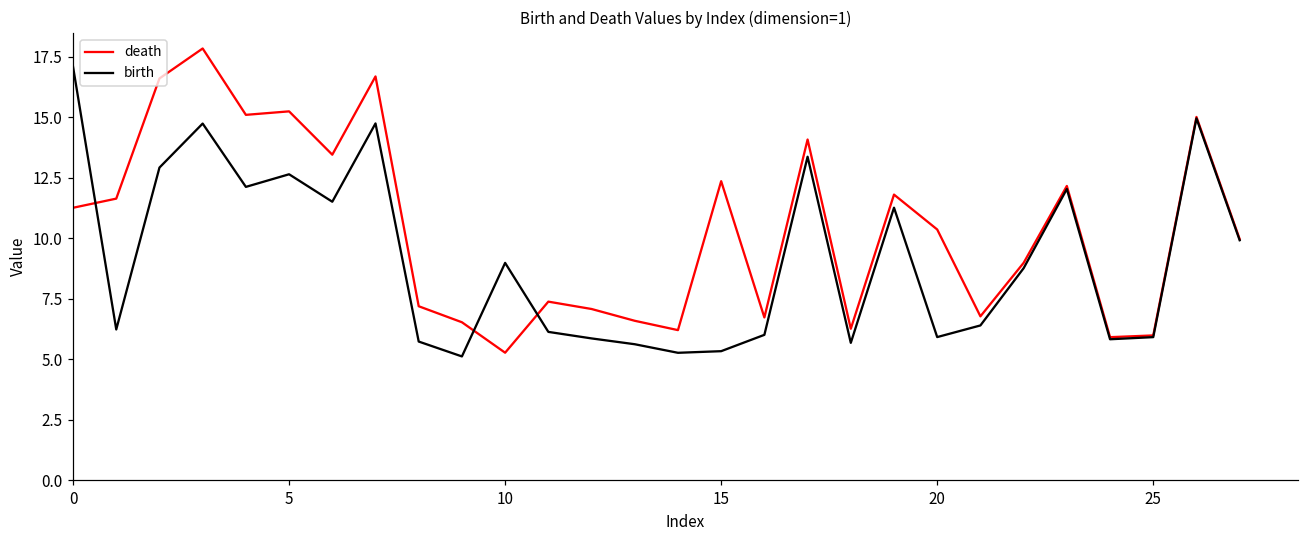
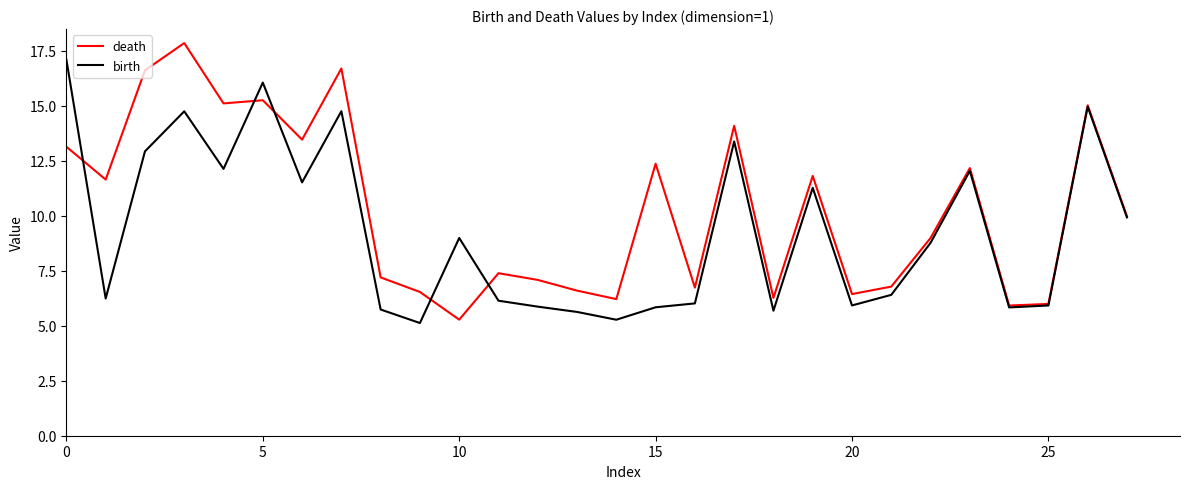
death, 0: 11.3 -> 13.1
birth, 5: 12.7 -> 16.1
birth, 15: 5.3 -> 5.8
death, 20: 10.4 -> 6.4
